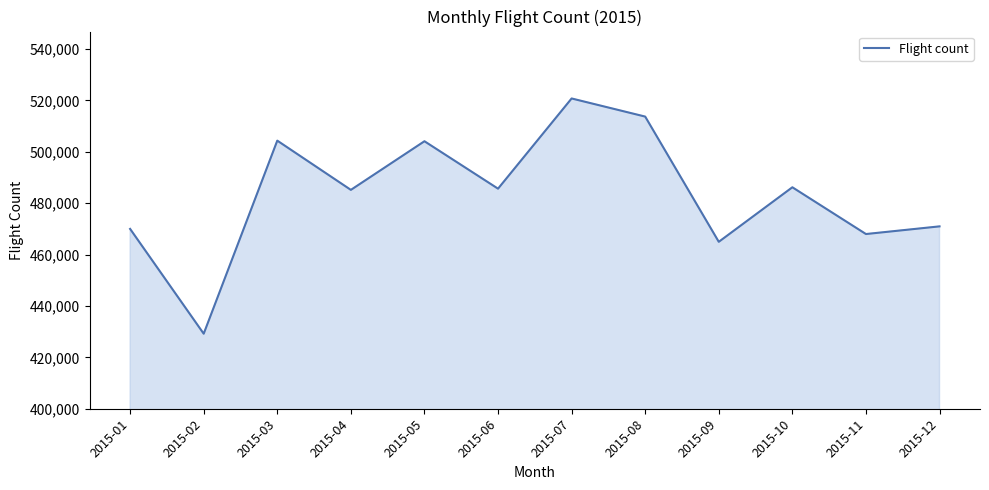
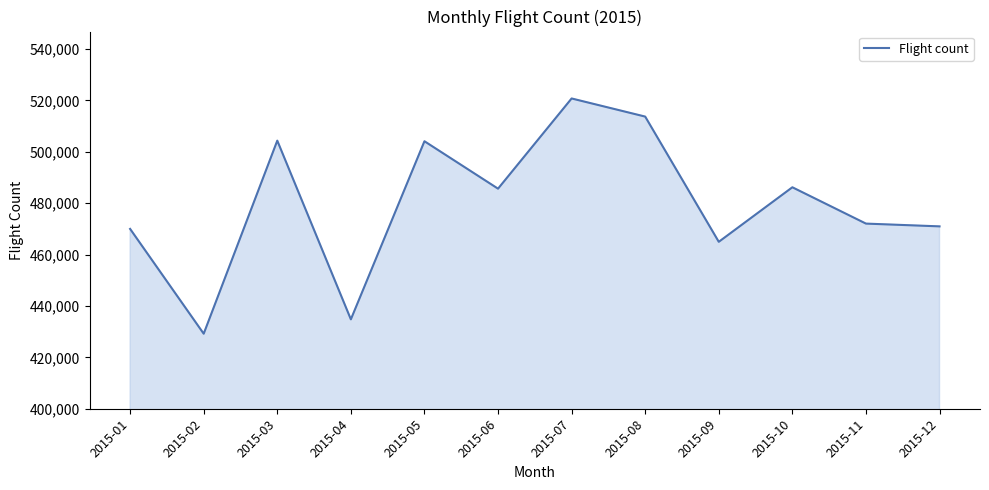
2015-04: 485,000 -> 435,000
2015-11: 468,000 -> 472,000
